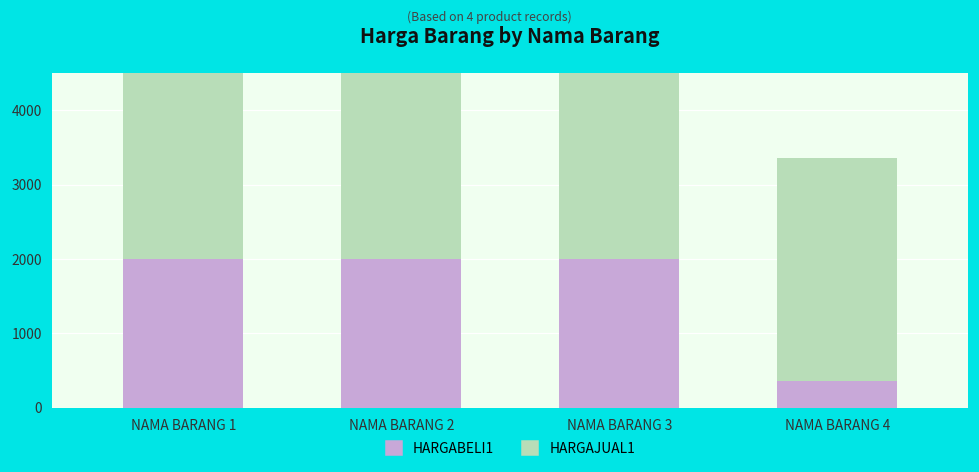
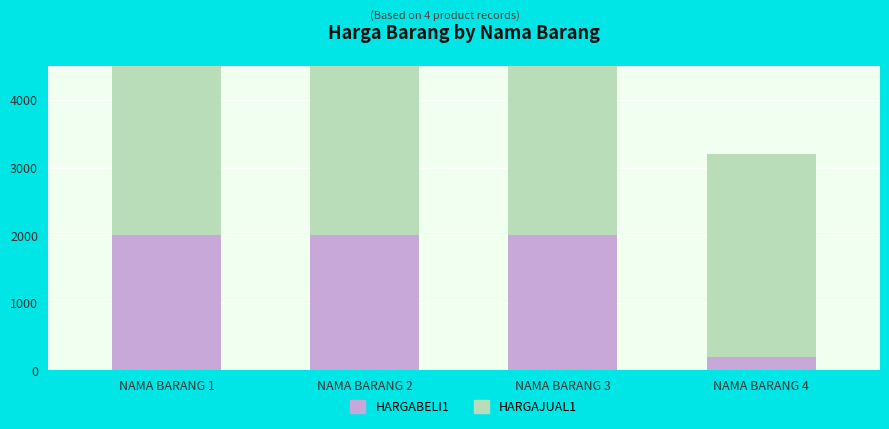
HARGABELI1, NAMA BARANG 4: 400 -> 200
